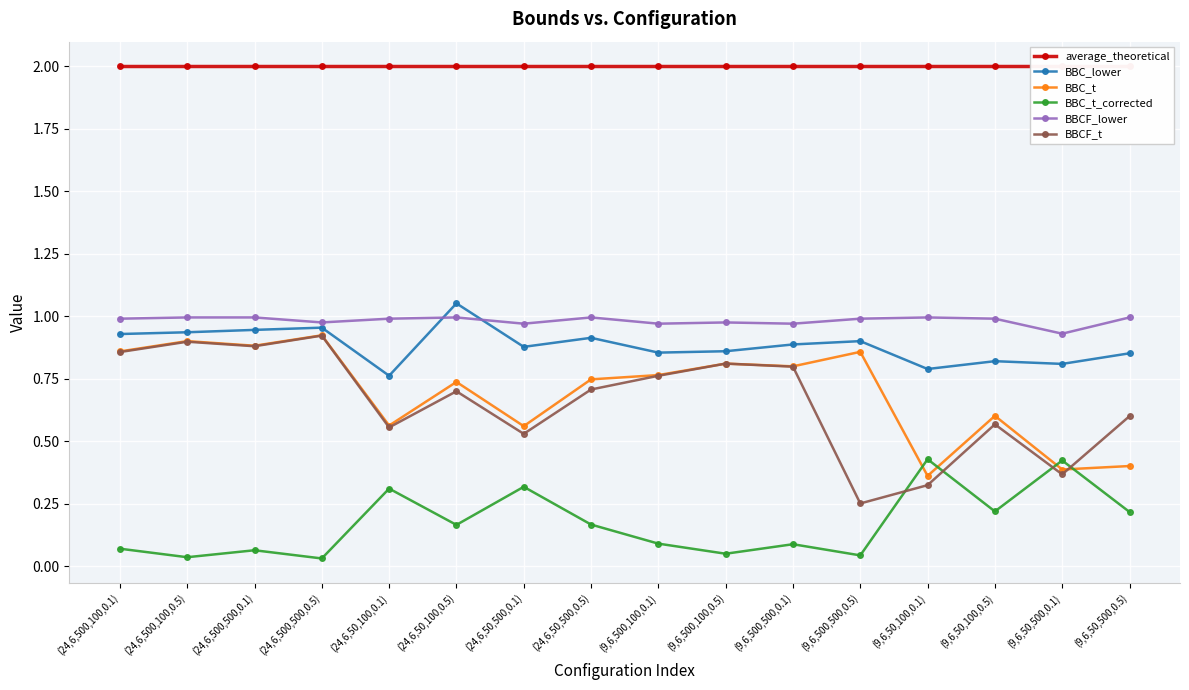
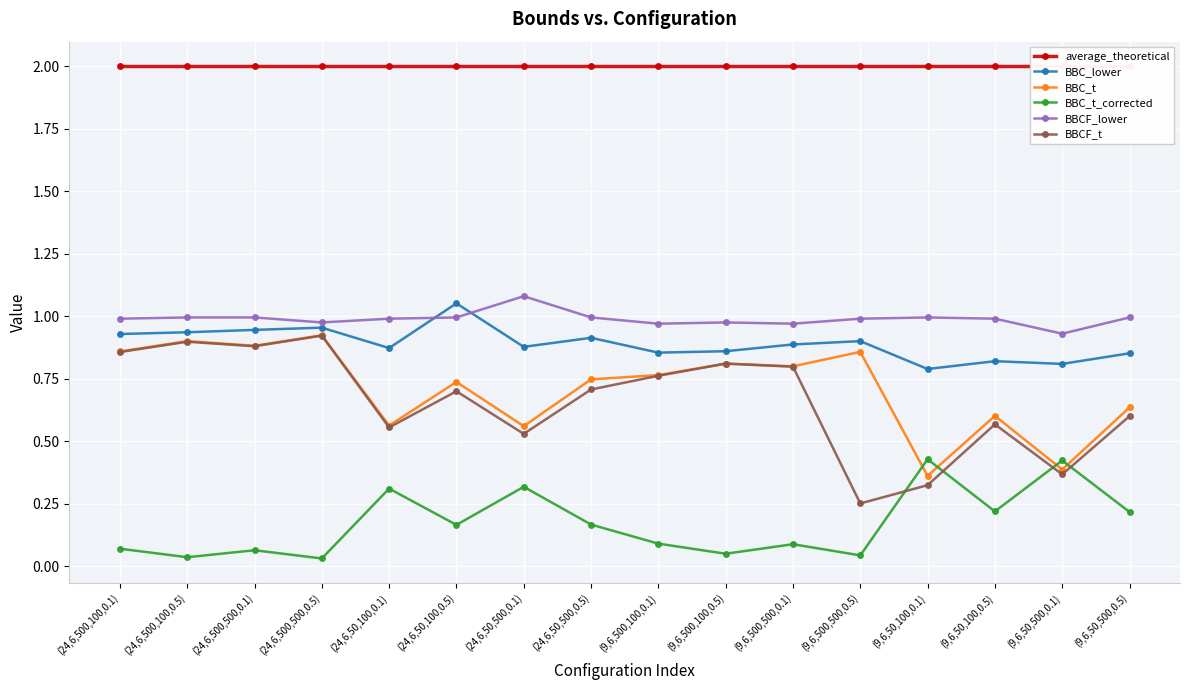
BBC_lower, (24,6,50,100,0.1): 0.76 -> 0.87
BBCF_lower, (24,6,50,500,0.1): 0.97 -> 1.08
BBC_t, (9,6,50,500,0.5): 0.40 -> 0.63
